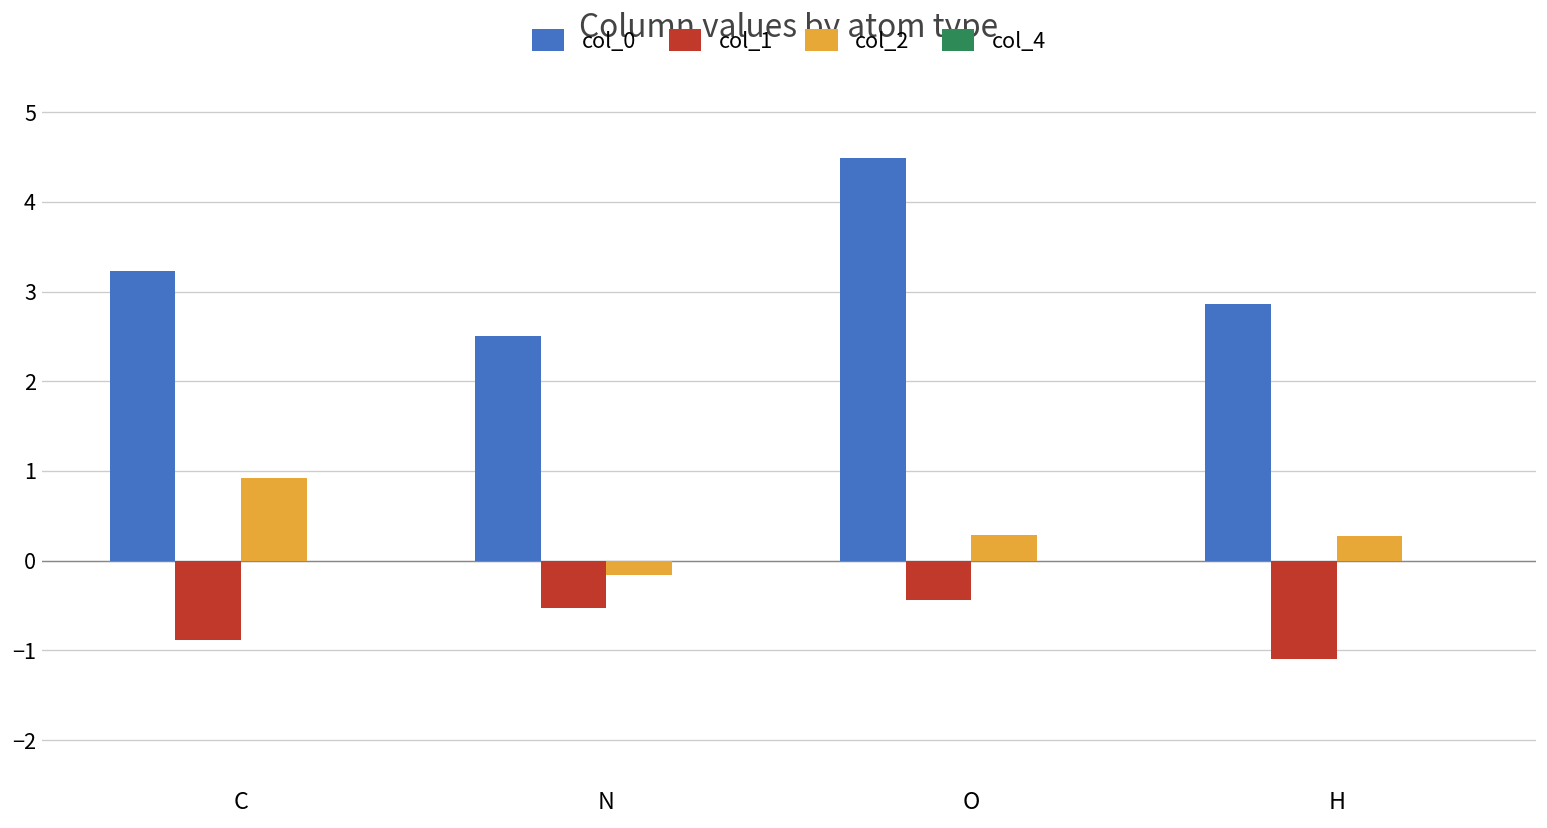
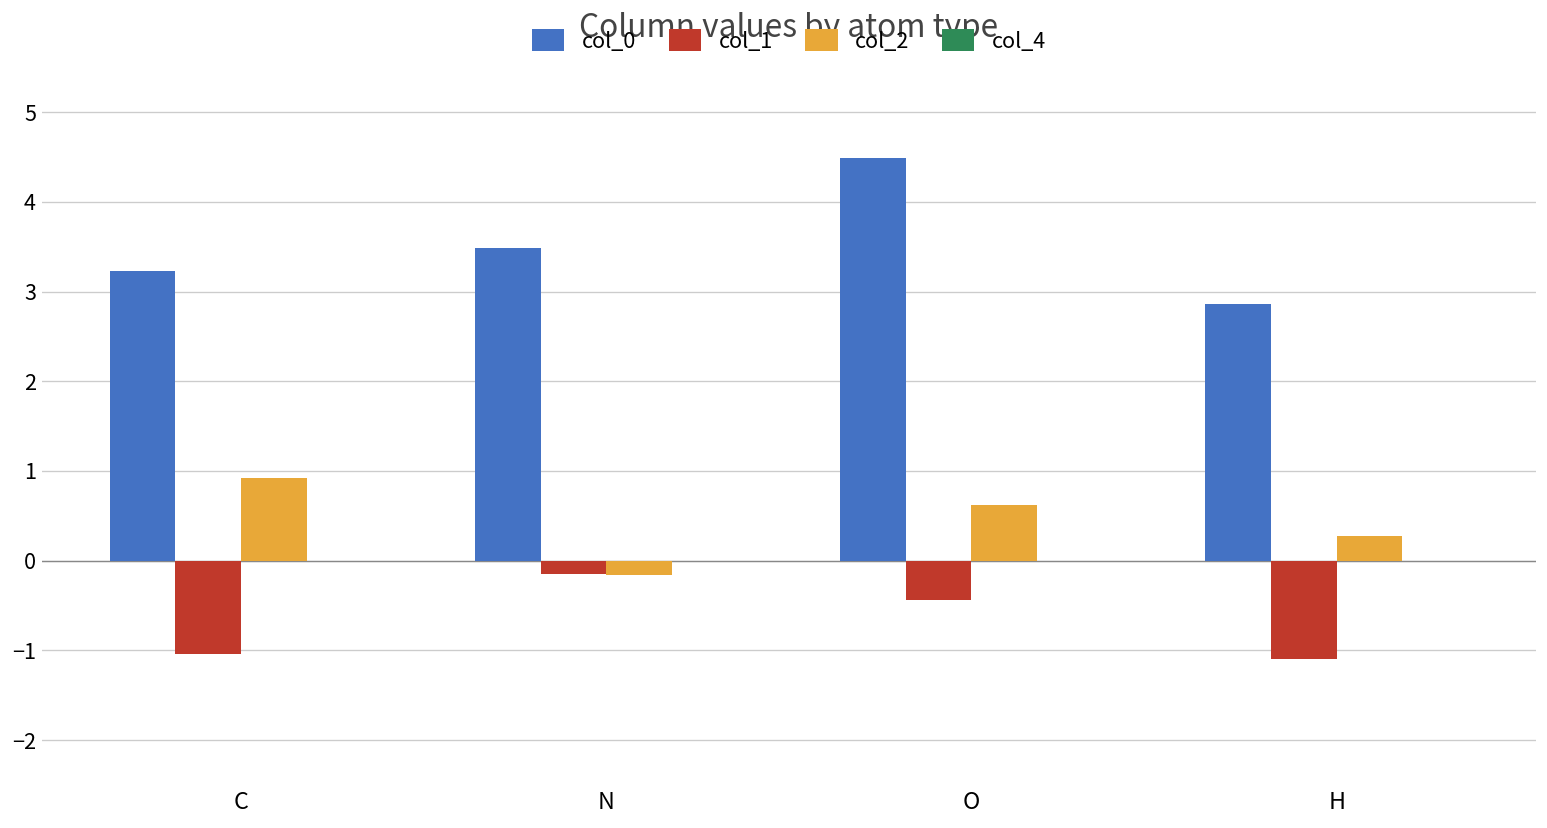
col_1, C: -0.9 -> -1.0
col_0, N: 2.5 -> 3.5
col_1, N: -0.5 -> -0.1
col_2, O: 0.3 -> 0.6
